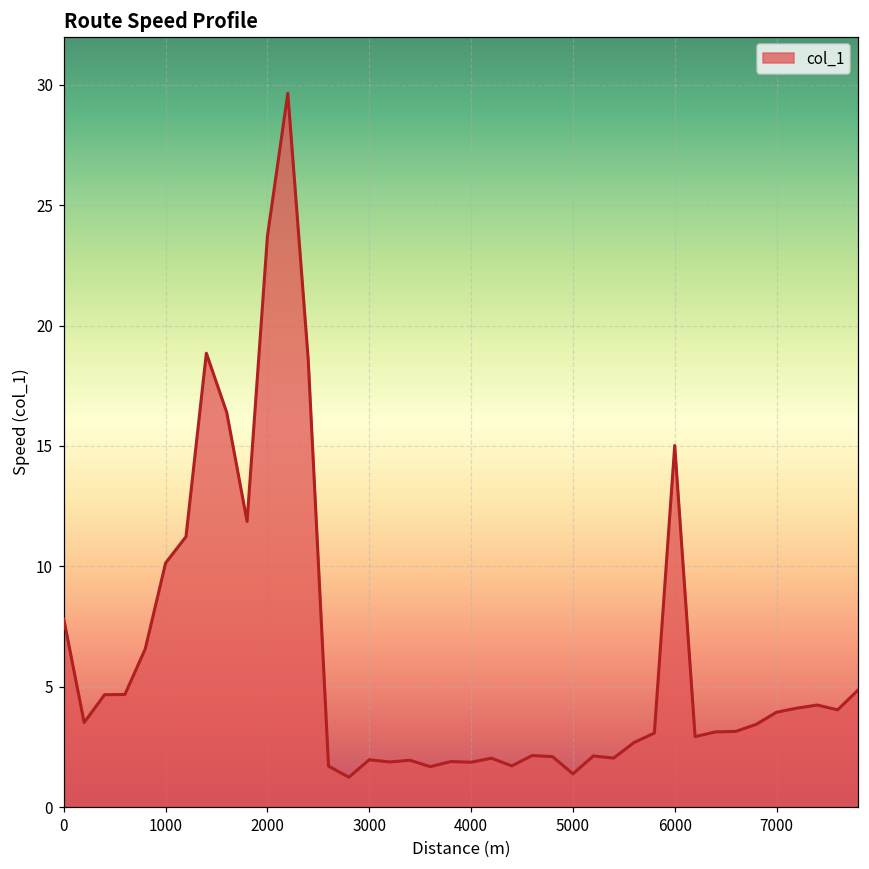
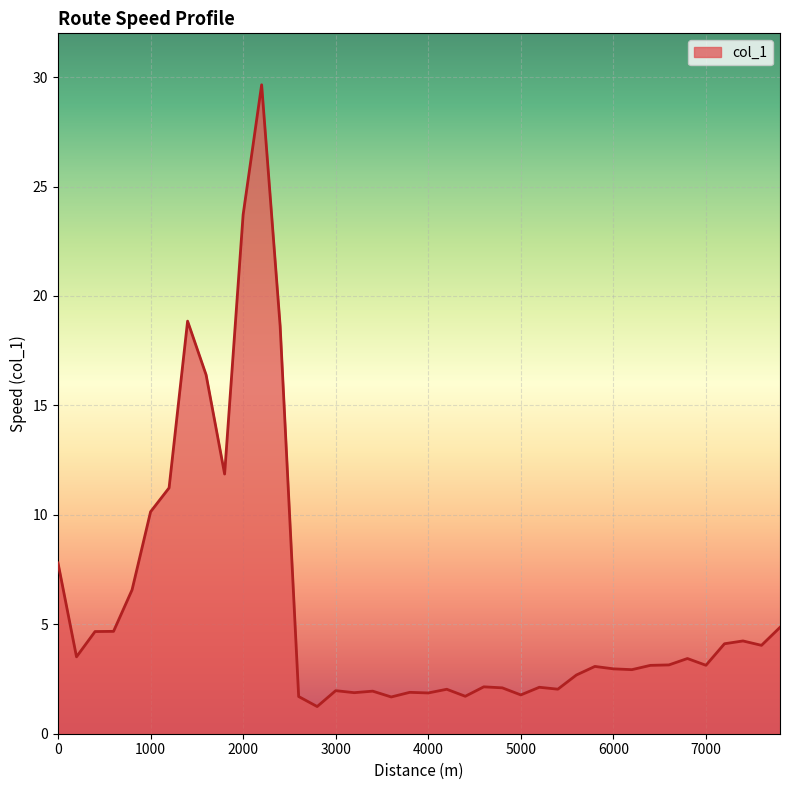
5000: 1.4 -> 1.8
6000: 15.0 -> 3.0
7000: 3.9 -> 3.1
